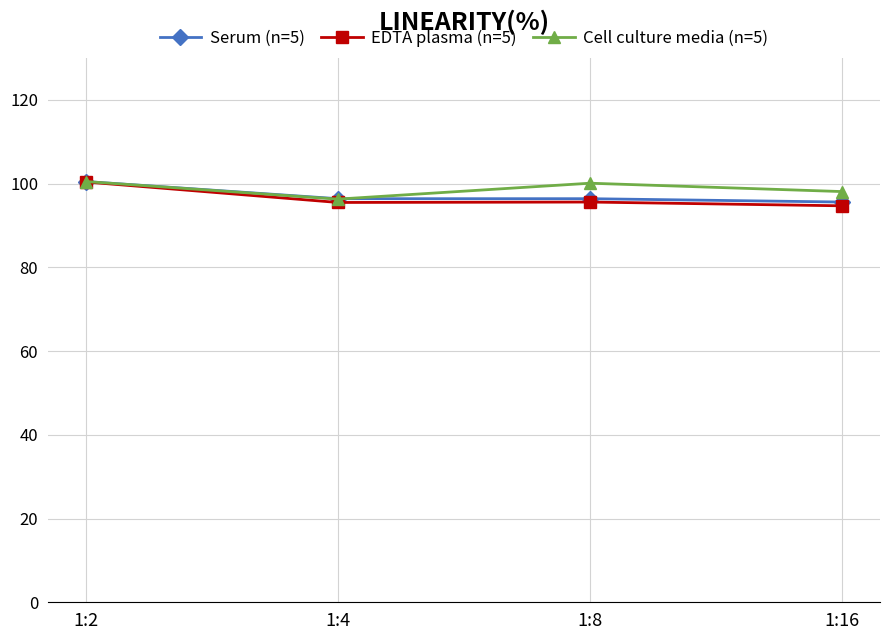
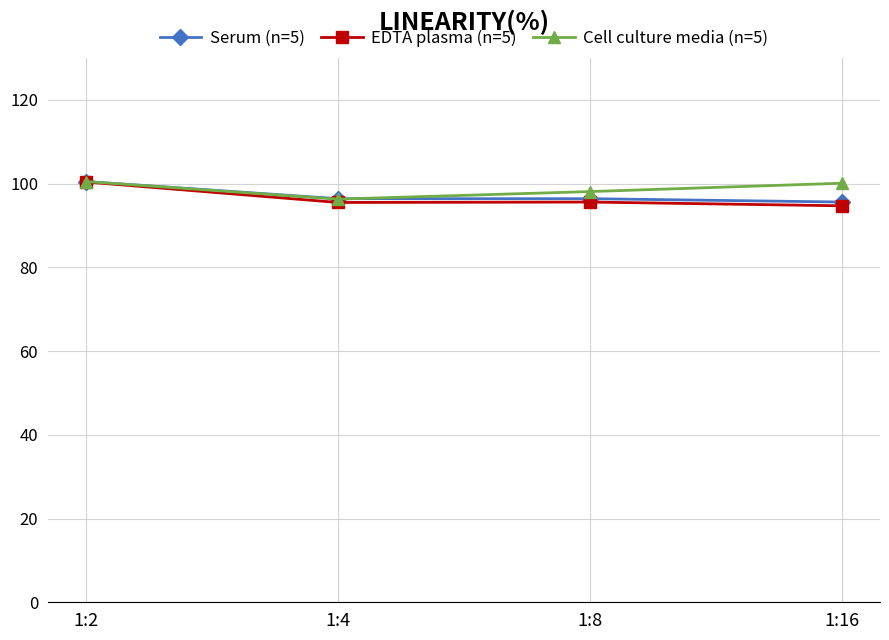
Cell culture media (n=5), 1:8: 100 -> 98
Cell culture media (n=5), 1:16: 98 -> 100
